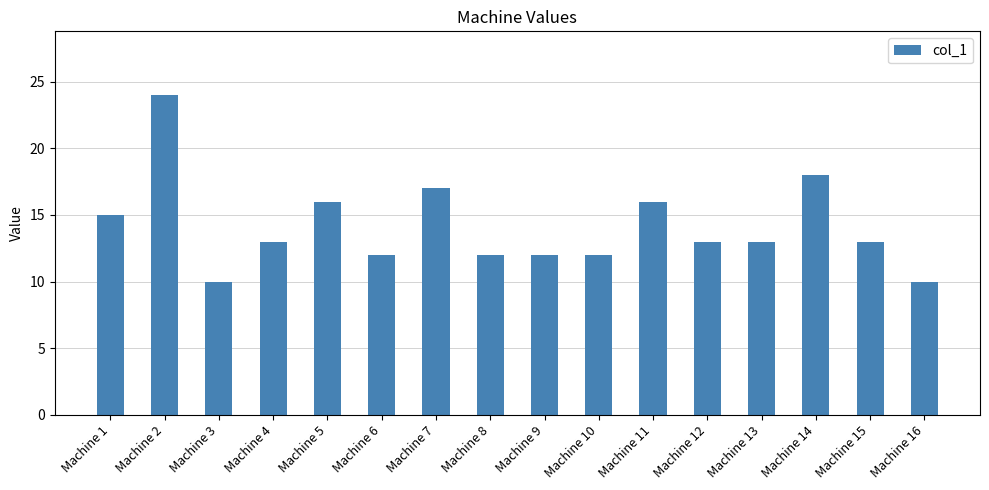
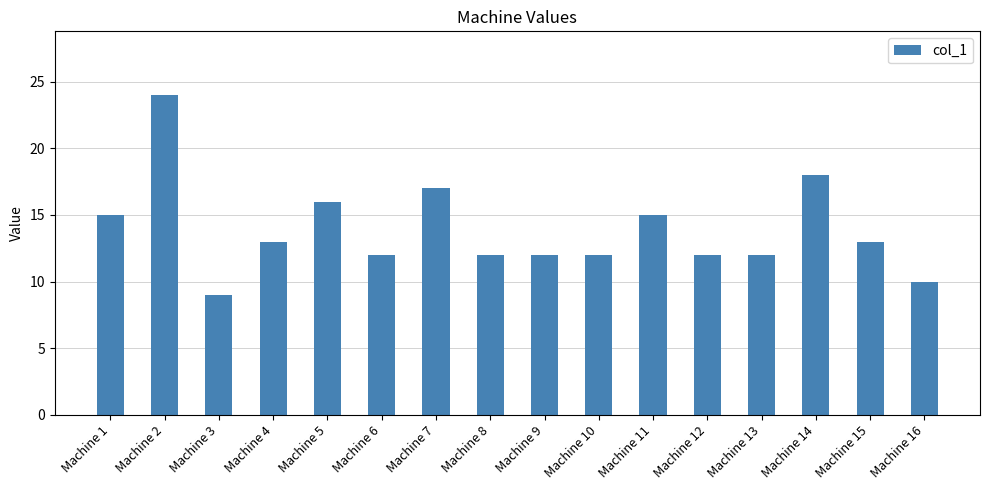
Machine 3: 10 -> 9
Machine 11: 16 -> 15
Machine 12: 13 -> 12
Machine 13: 13 -> 12
